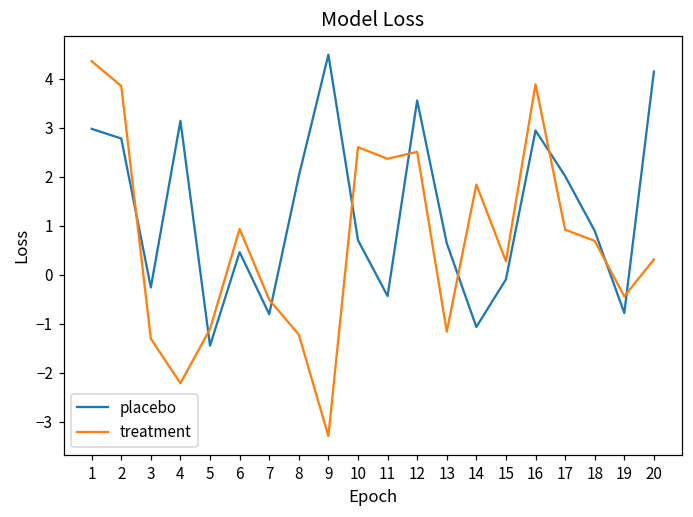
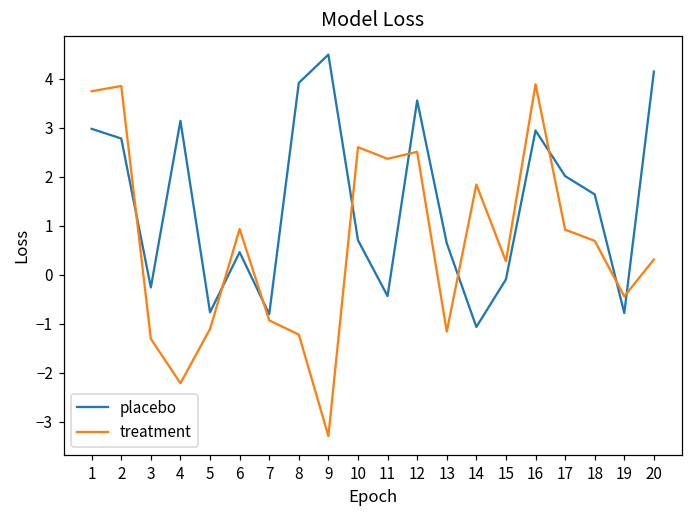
treatment, 1: 4.4 -> 3.7
placebo, 5: -1.4 -> -0.8
treatment, 7: -0.5 -> -0.9
placebo, 8: 2.0 -> 3.9
placebo, 18: 0.9 -> 1.6
